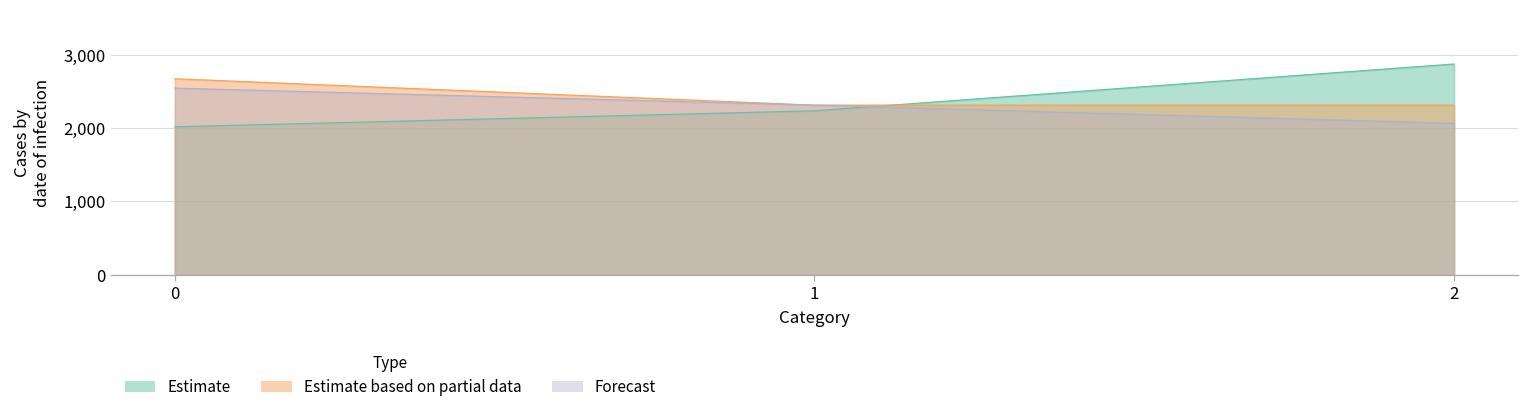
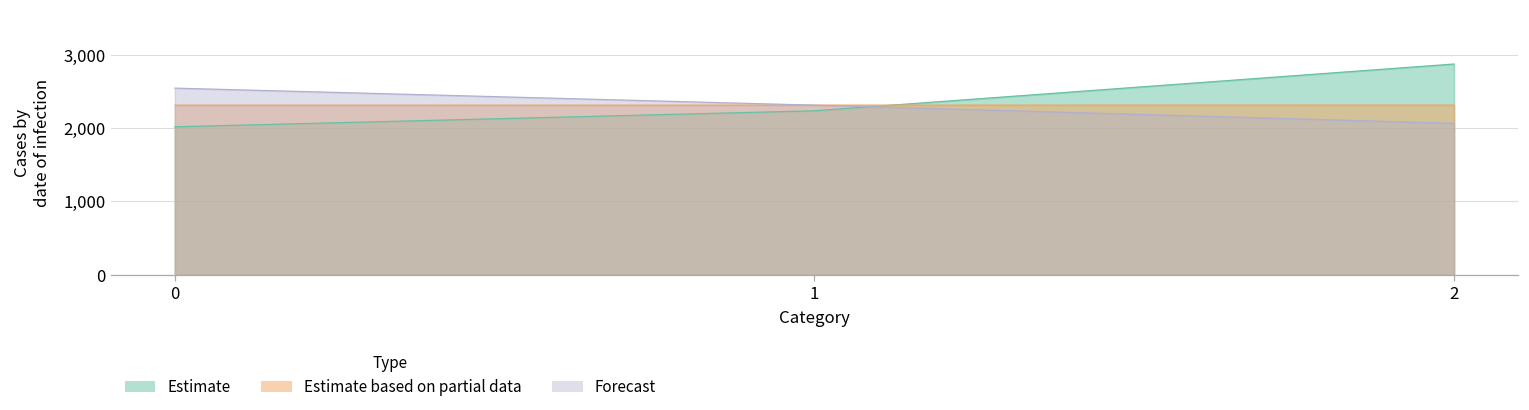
Estimate based on partial data, 0: 2,700 -> 2,300
